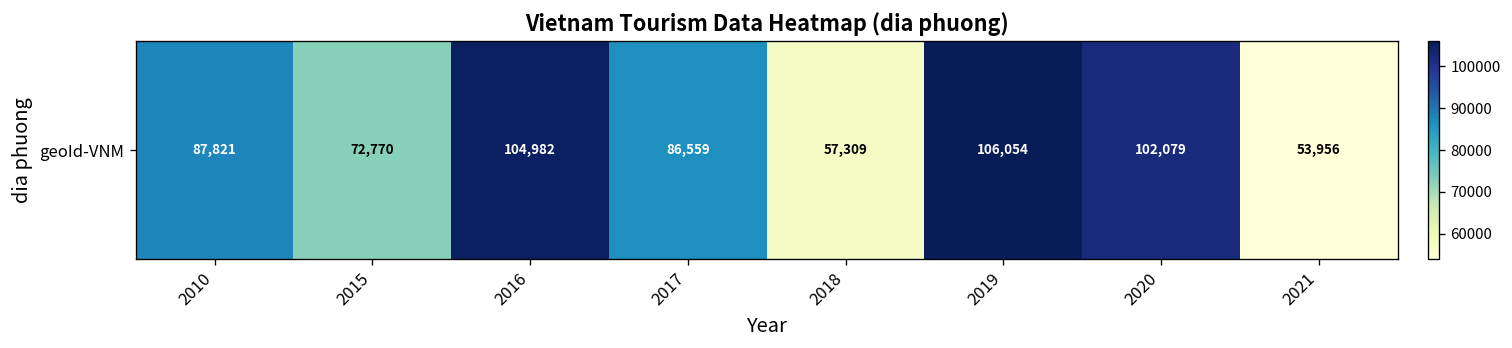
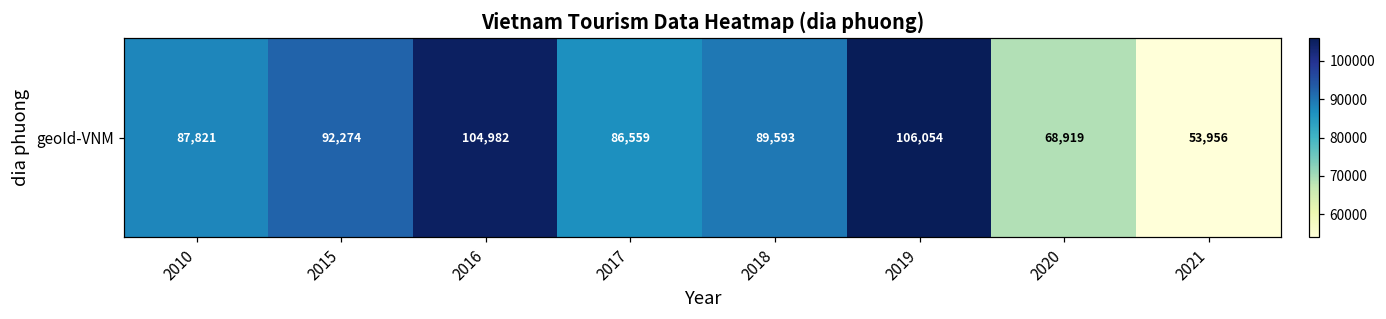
geoId-VNM, 2015: 72,770 -> 92,274
geoId-VNM, 2018: 57,309 -> 89,593
geoId-VNM, 2020: 102,079 -> 68,919
